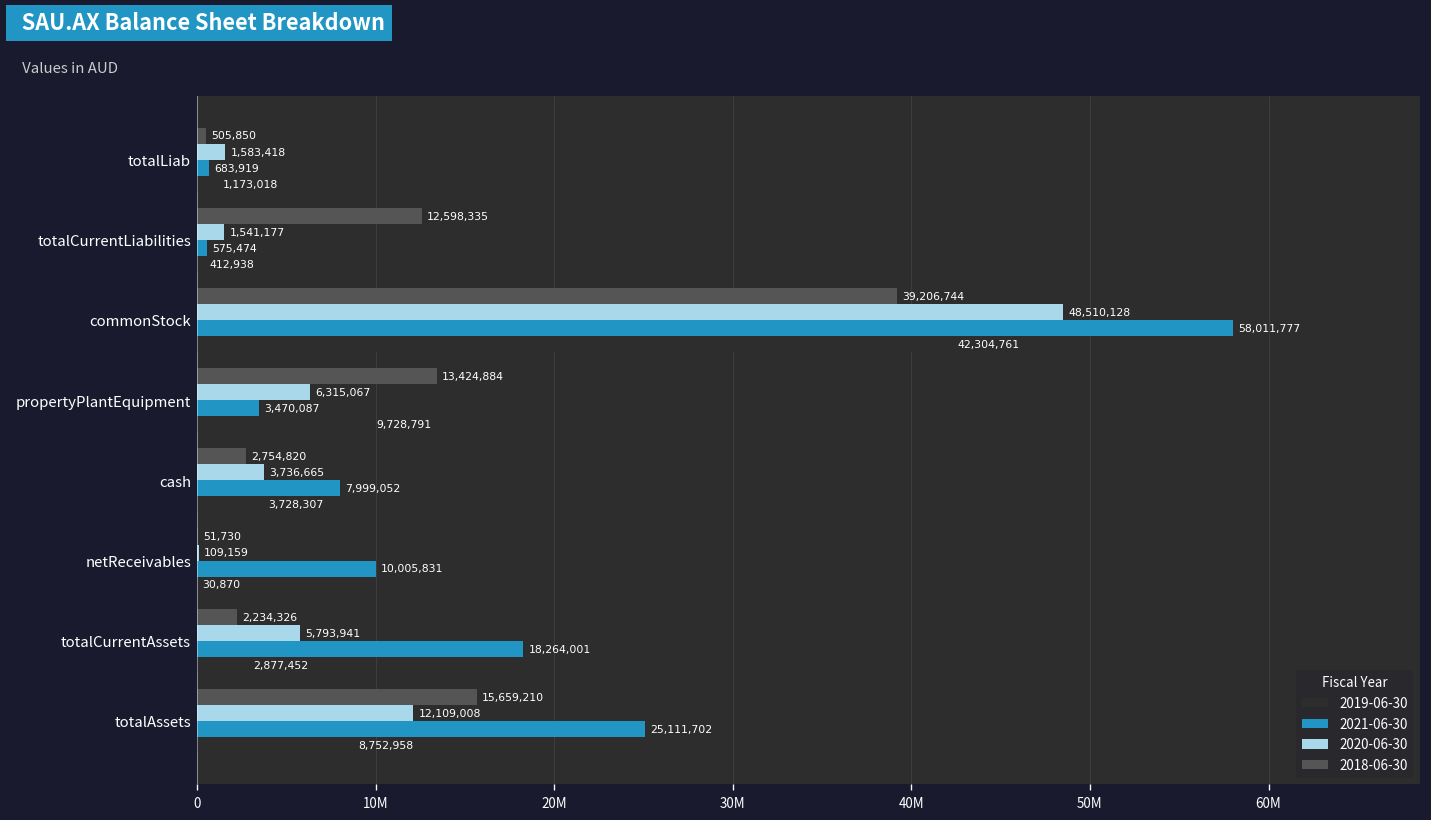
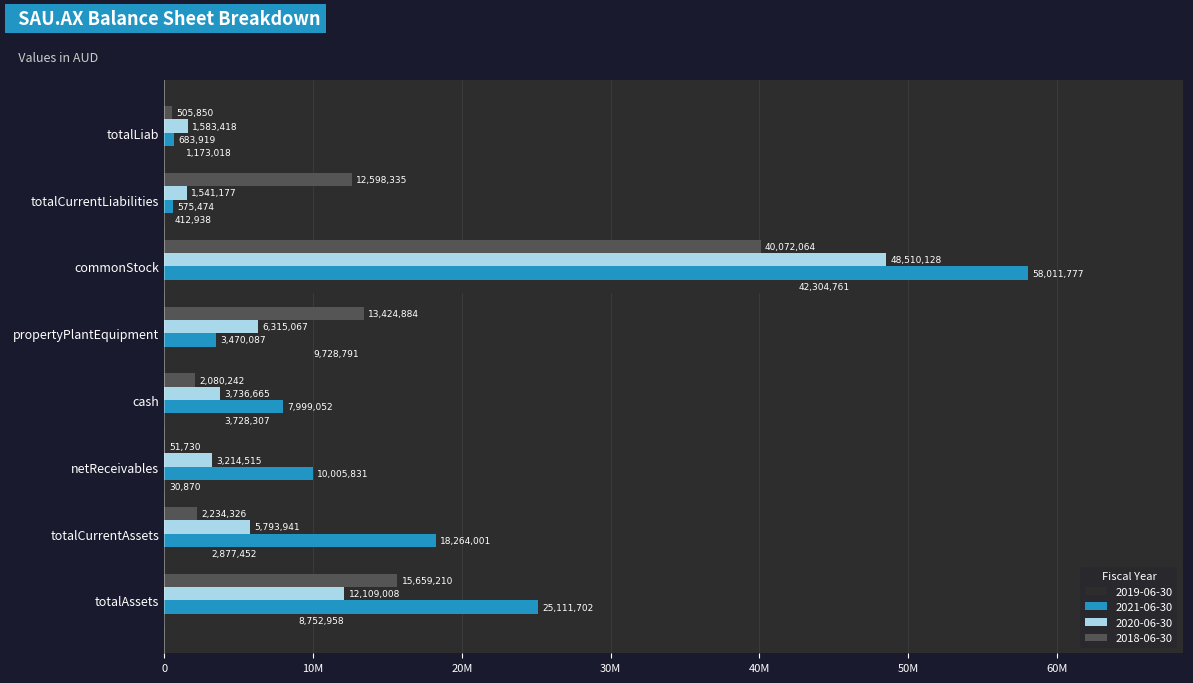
2018-06-30, commonStock: 39,206,744 -> 40,072,064
2018-06-30, cash: 2,754,820 -> 2,080,242
2020-06-30, netReceivables: 109,159 -> 3,214,515
